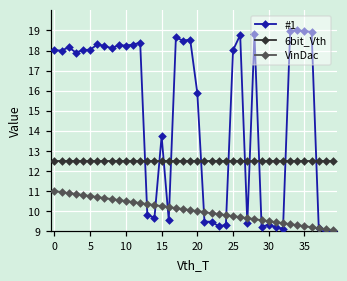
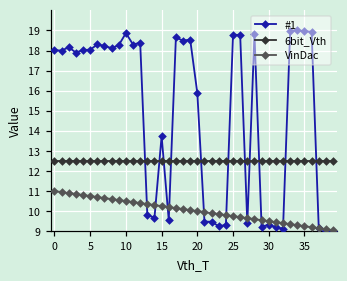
#1, 10: 18.2 -> 18.9
#1, 25: 18.0 -> 18.8
